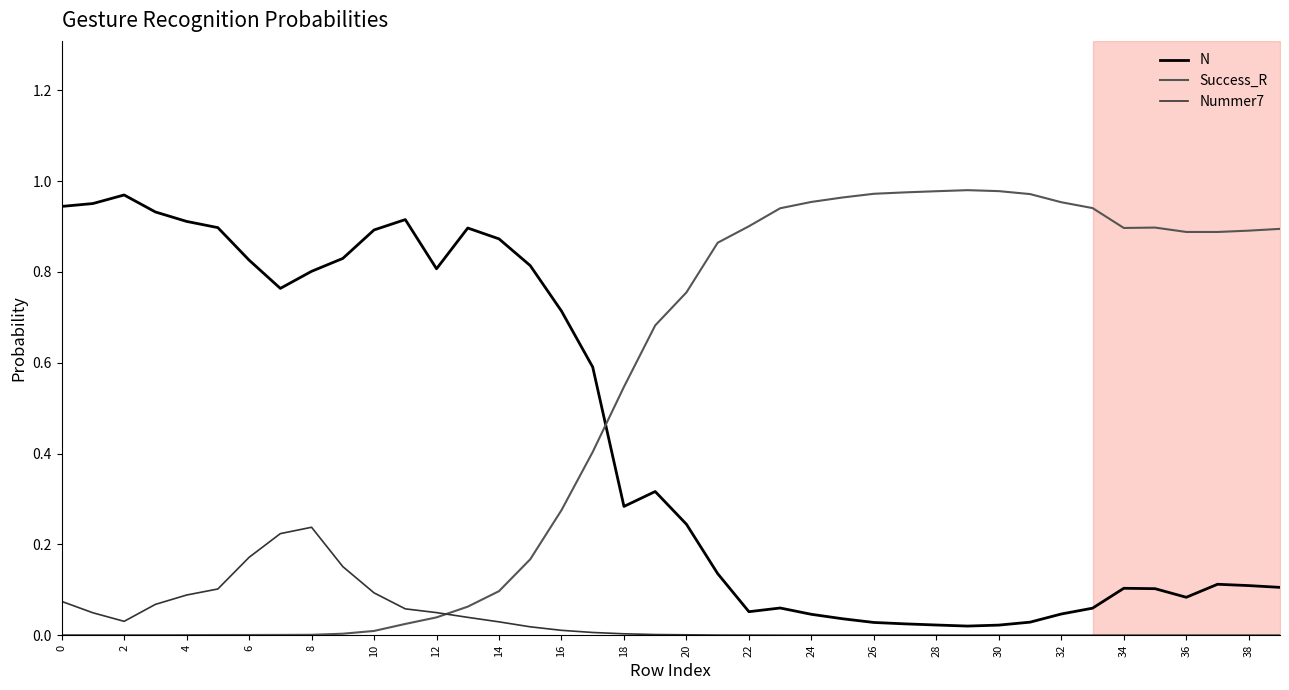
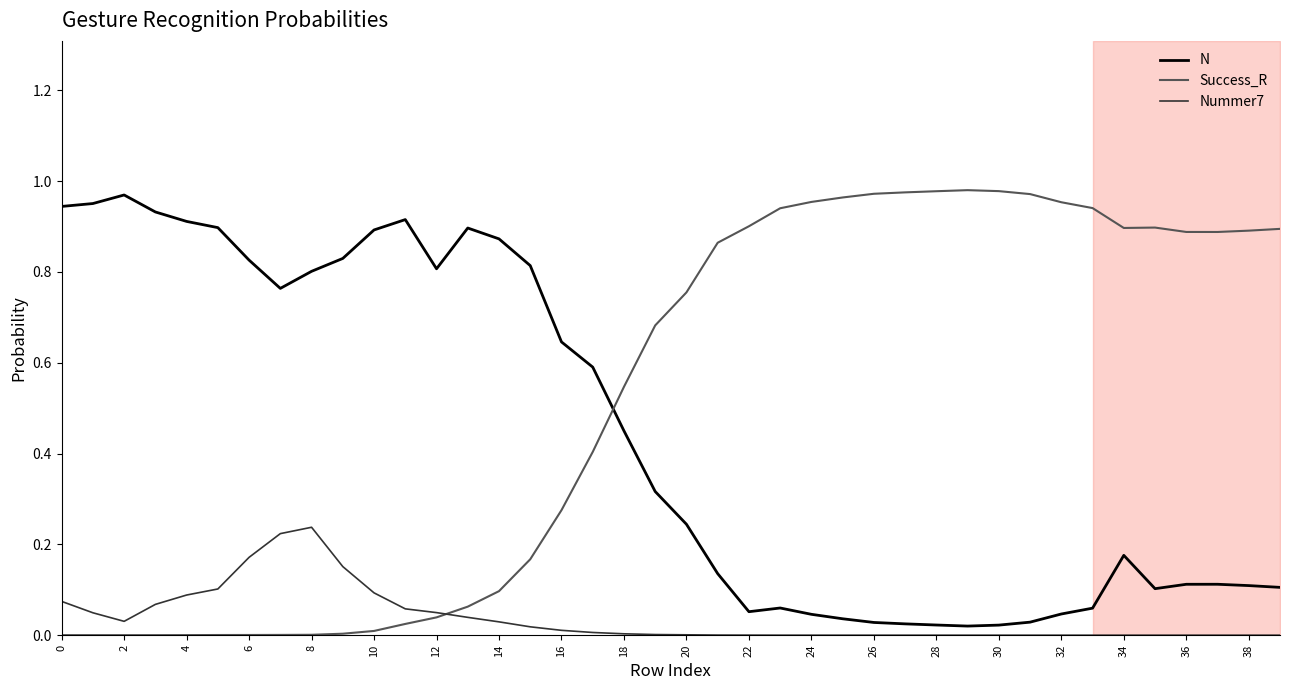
N, 16: 0.71 -> 0.65
N, 18: 0.28 -> 0.45
N, 34: 0.10 -> 0.18
N, 36: 0.08 -> 0.11
